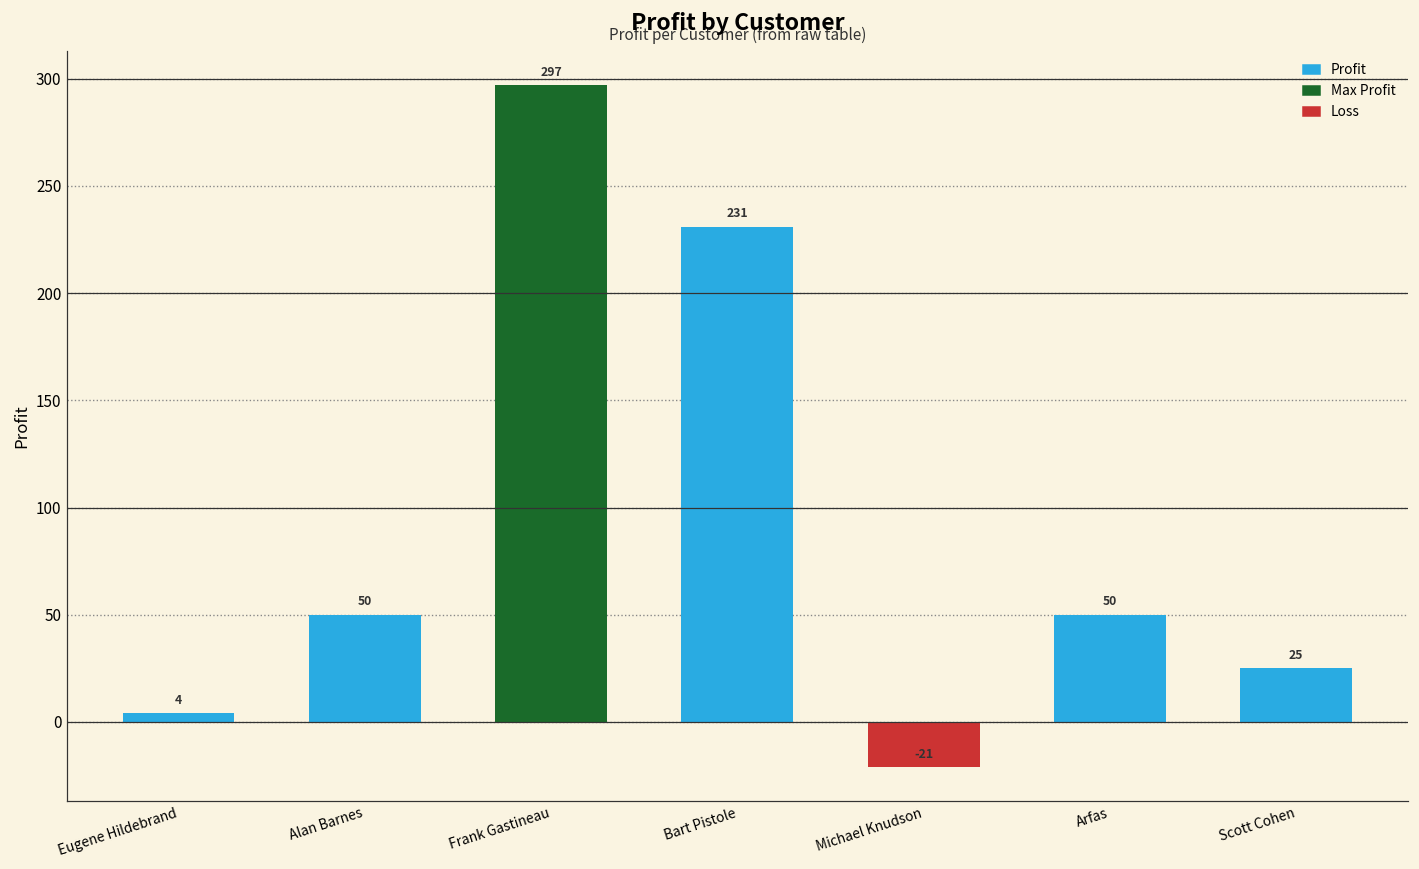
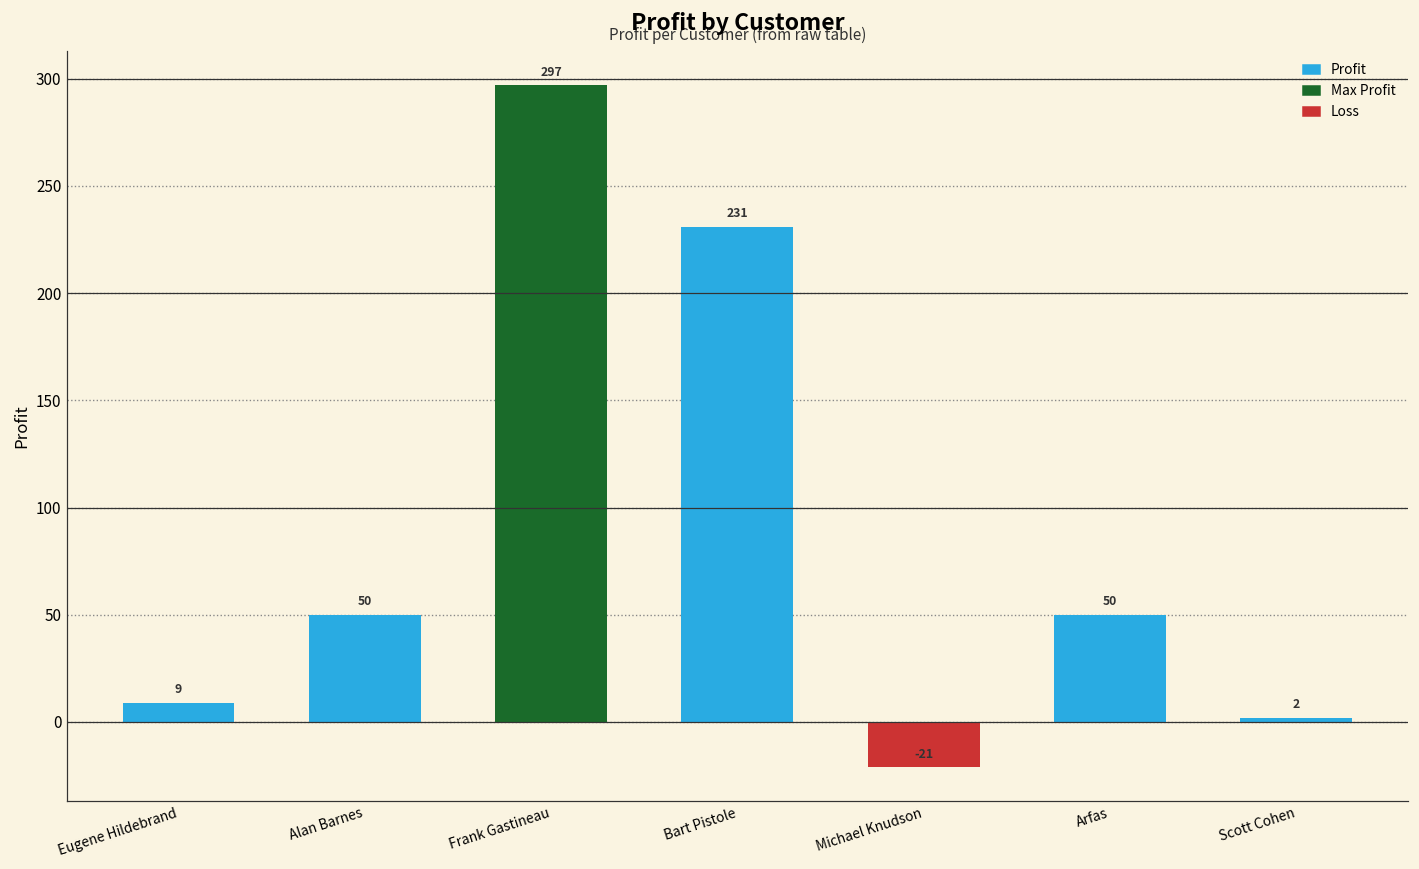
Eugene Hildebrand: 4 -> 9
Scott Cohen: 25 -> 2
